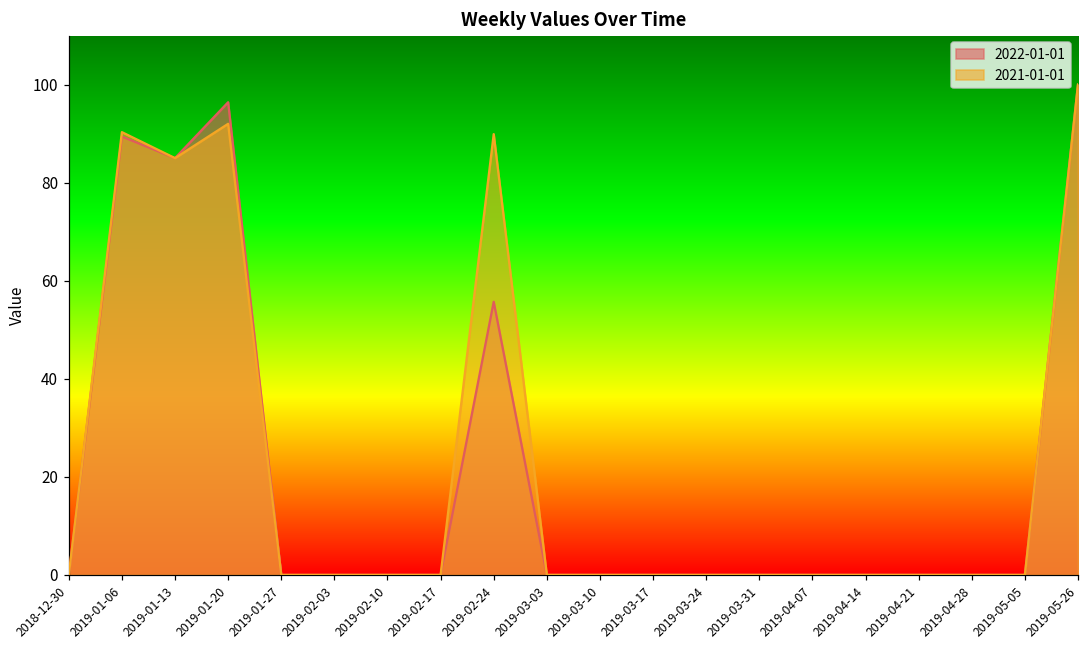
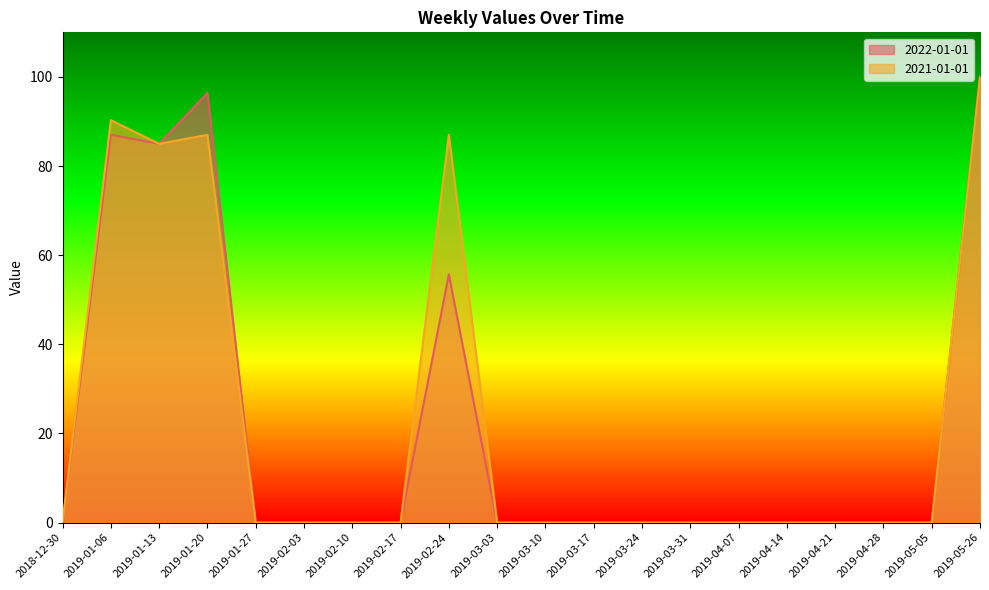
2022-01-01, 2019-01-06: 89 -> 87
2021-01-01, 2019-01-20: 92 -> 87
2021-01-01, 2019-02-24: 90 -> 87
